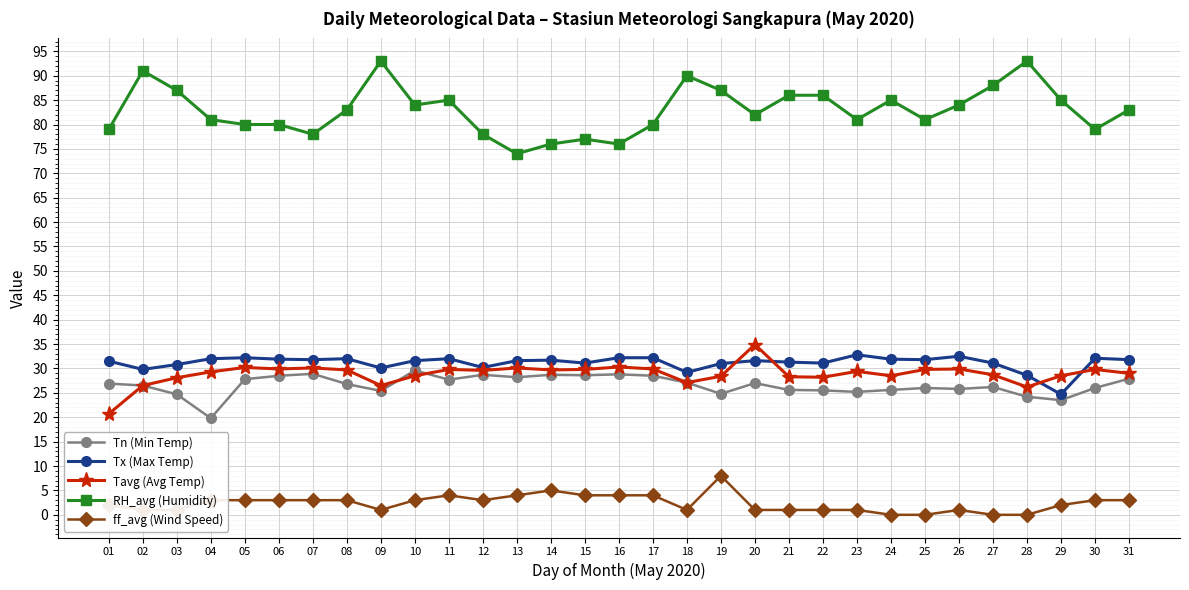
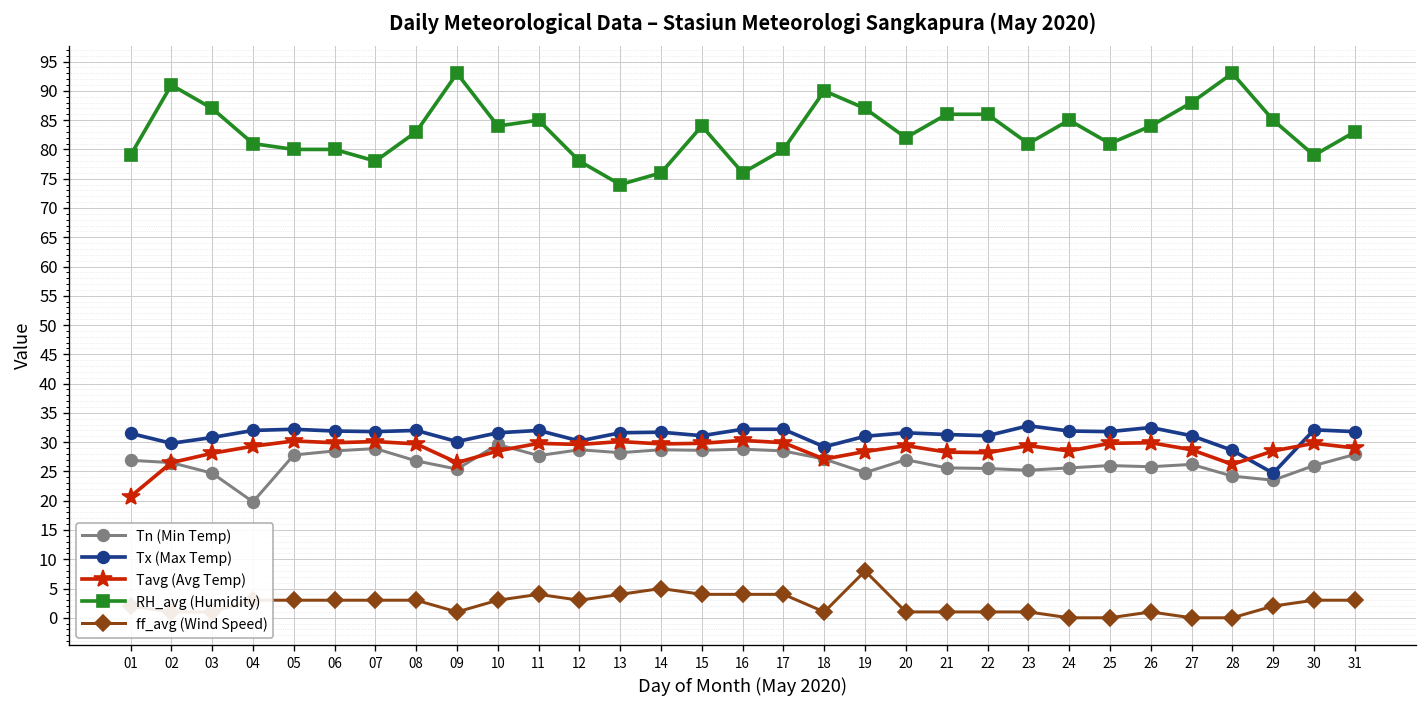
RH_avg (Humidity), 15: 77 -> 84
Tavg (Avg Temp), 20: 35 -> 29
